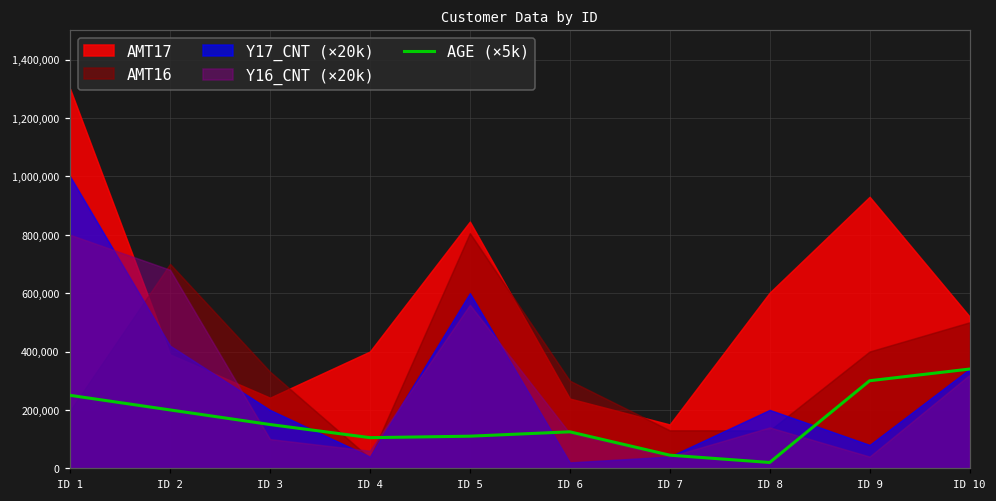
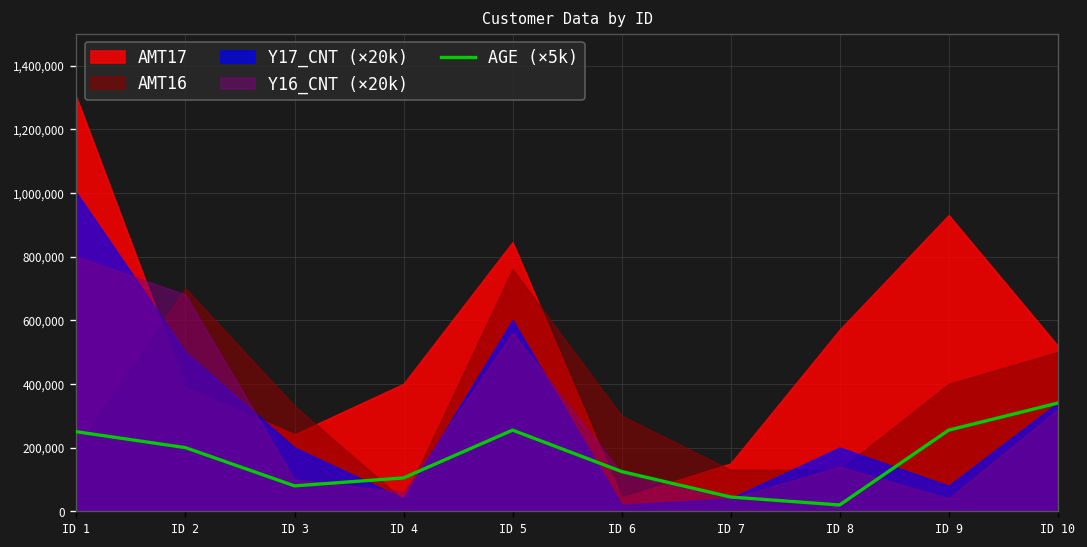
Y17_CNT (×20k), ID 2: 420,000 -> 500,000
AGE (×5k), ID 3: 150,000 -> 80,000
AGE (×5k), ID 5: 110,000 -> 260,000
AMT16, ID 5: 810,000 -> 760,000
AMT17, ID 6: 240,000 -> 40,000
AMT17, ID 8: 600,000 -> 570,000
AGE (×5k), ID 9: 300,000 -> 260,000
